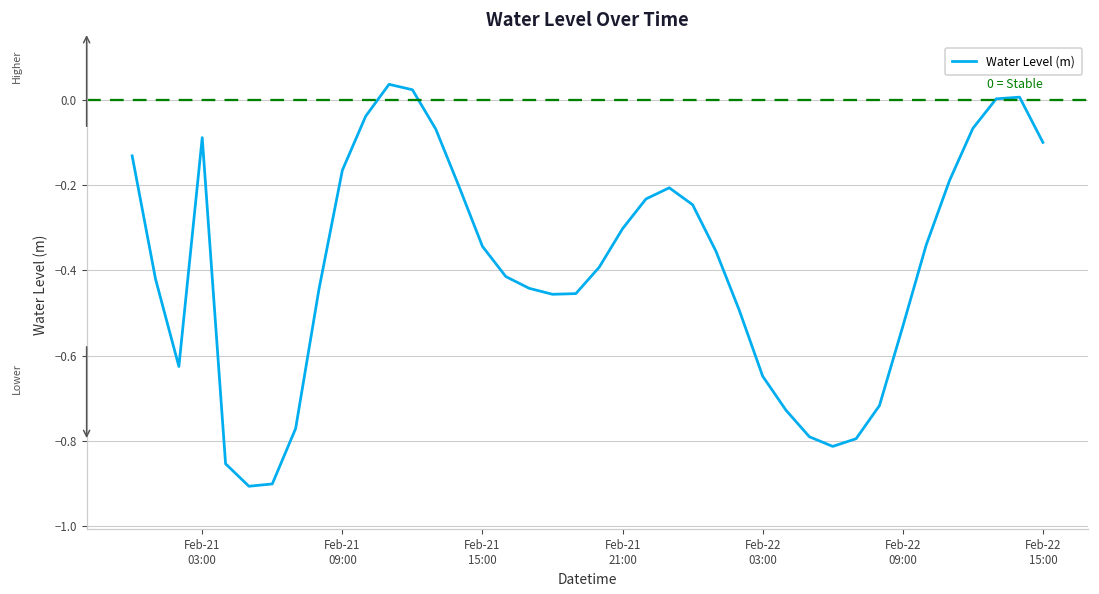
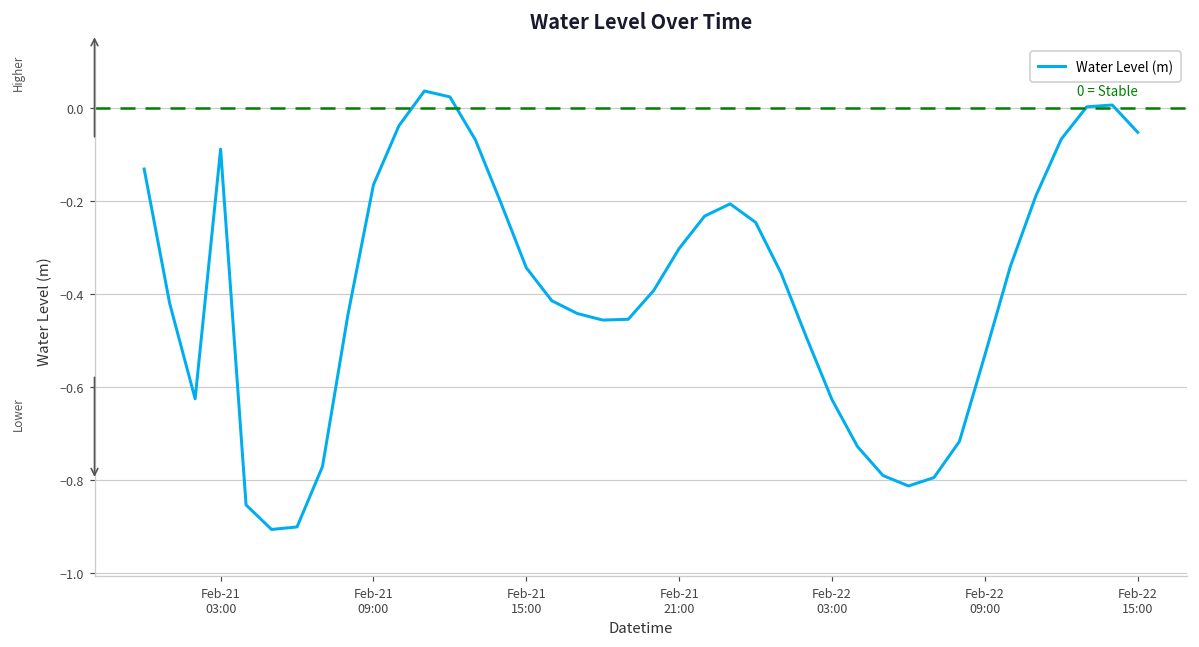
Feb-22 03:00: -0.65 -> -0.63
Feb-22 15:00: -0.10 -> -0.05
